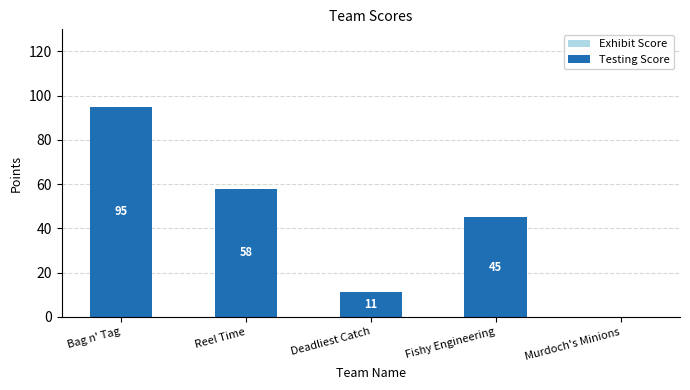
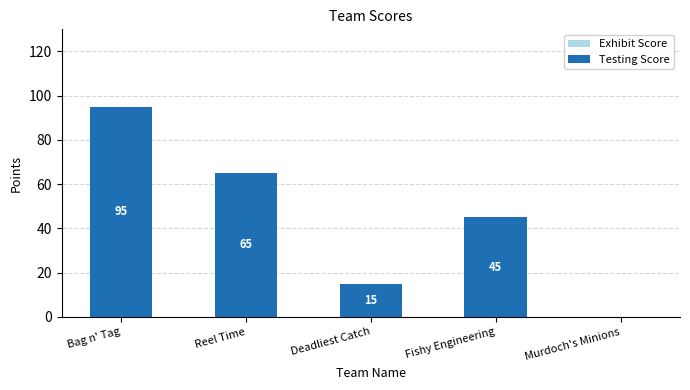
Testing Score, Reel Time: 58 -> 65
Testing Score, Deadliest Catch: 11 -> 15
